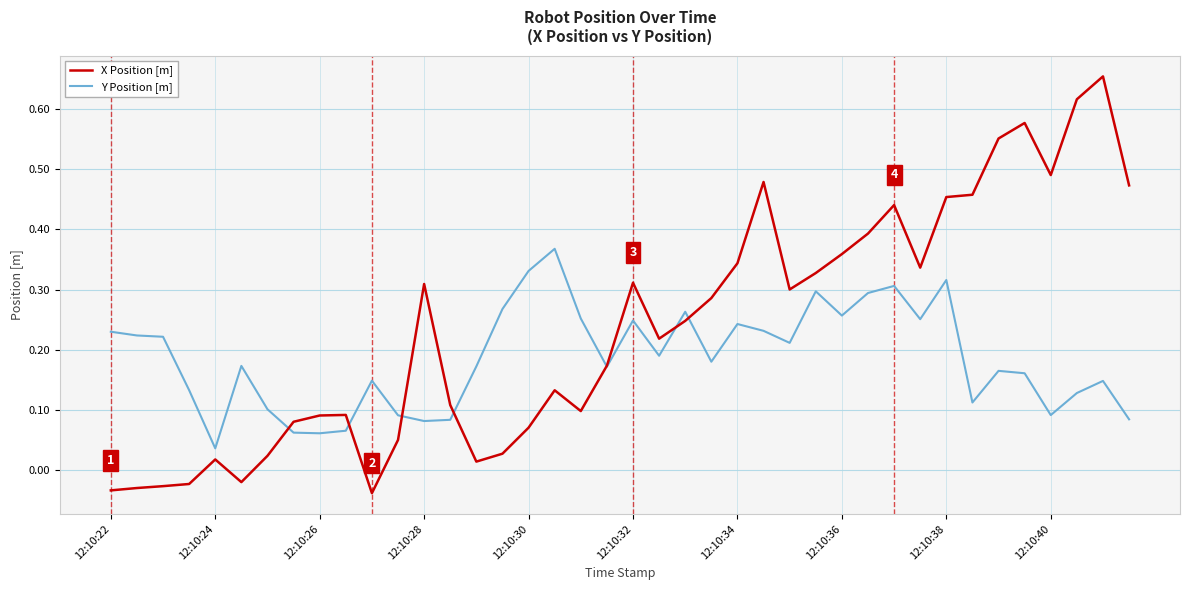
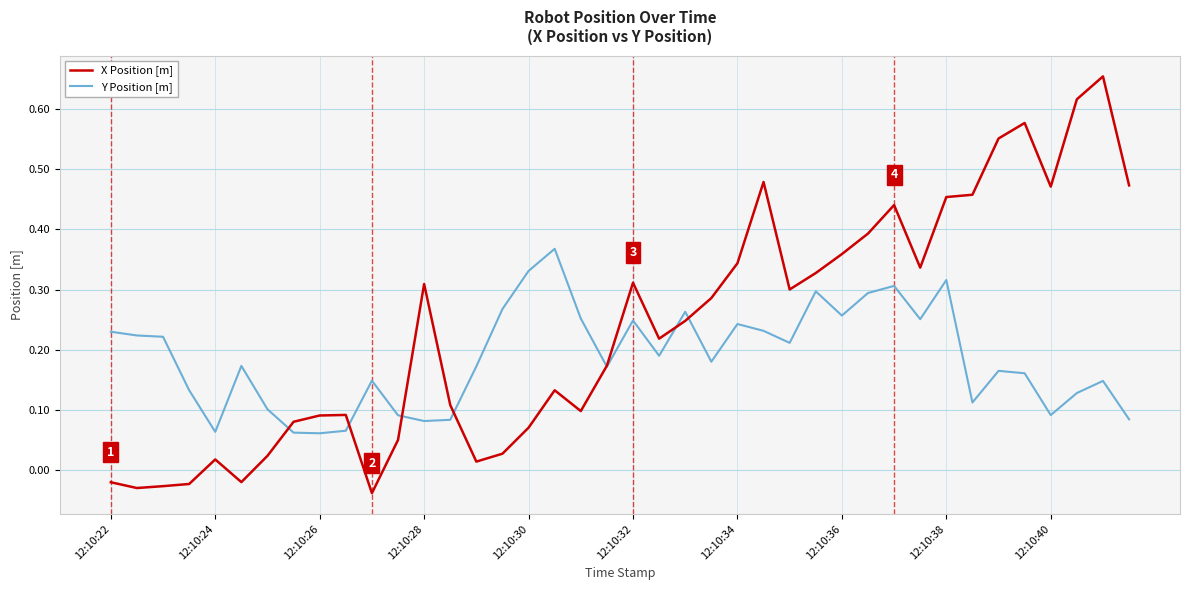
X Position [m], 12:10:22: -0.03 -> -0.02
Y Position [m], 12:10:24: 0.04 -> 0.06
X Position [m], 12:10:40: 0.49 -> 0.47
